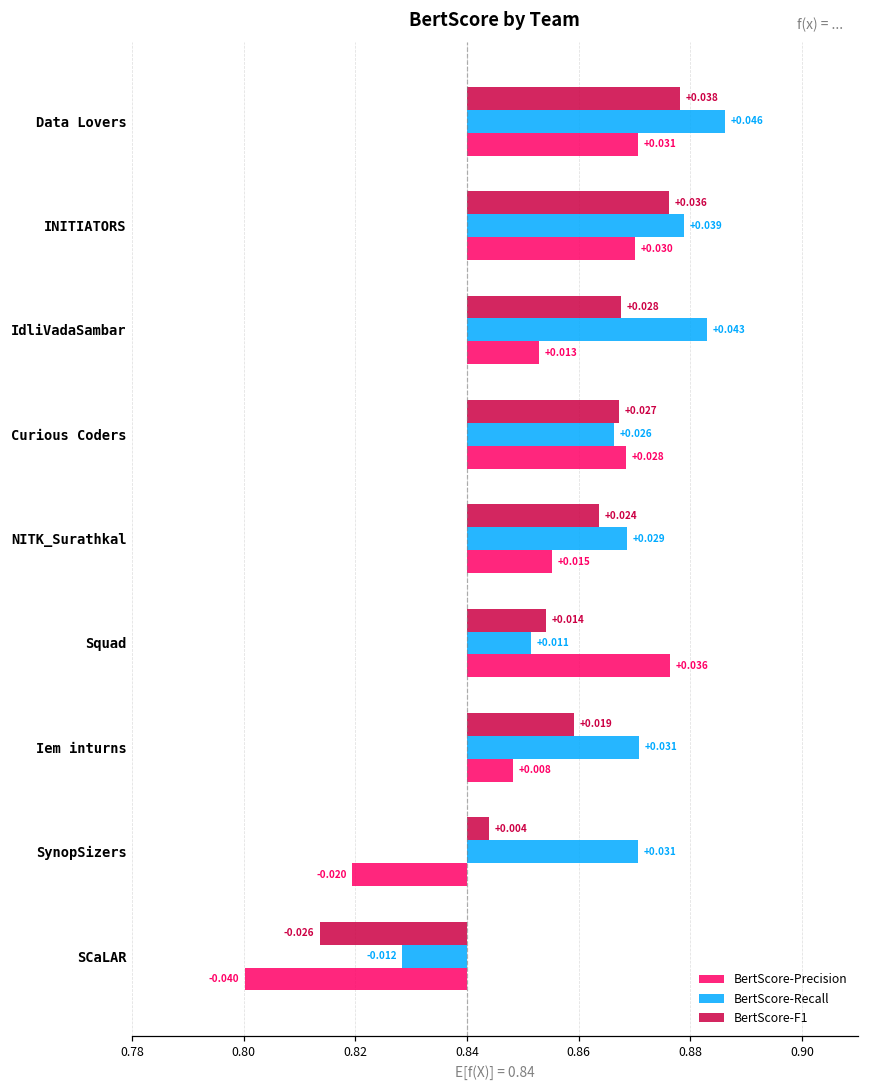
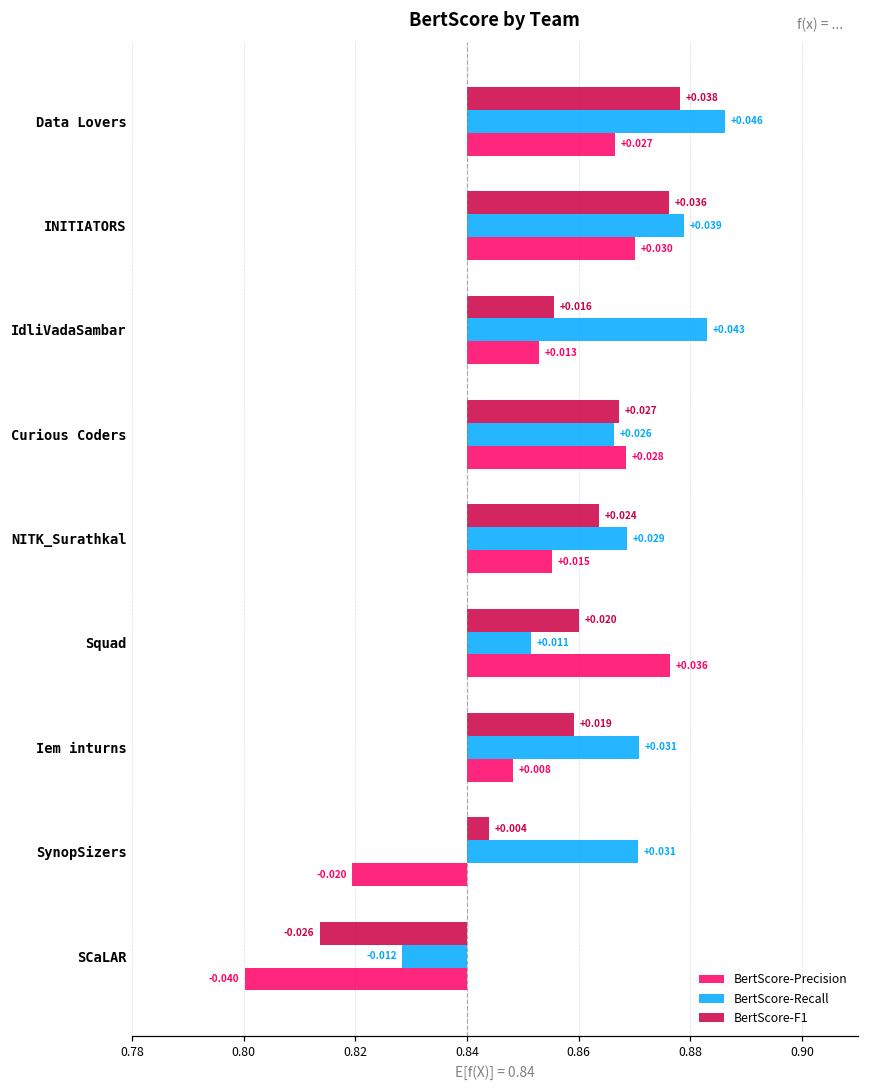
BertScore-Precision, Data Lovers: +0.031 -> +0.027
BertScore-F1, IdliVadaSambar: +0.028 -> +0.016
BertScore-F1, Squad: +0.014 -> +0.020
